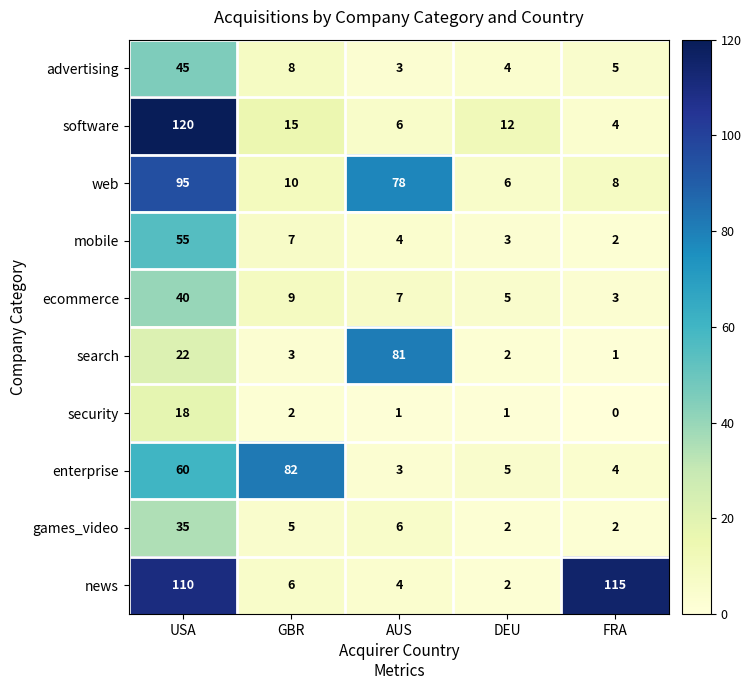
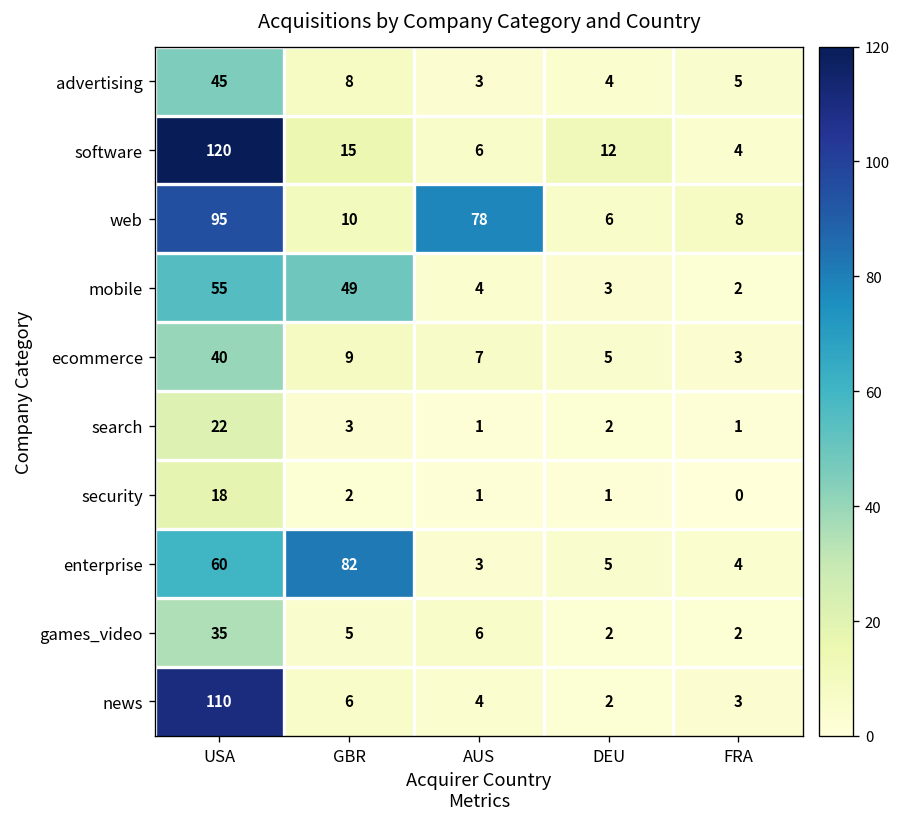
mobile, GBR: 7 -> 49
search, AUS: 81 -> 1
news, FRA: 115 -> 3
